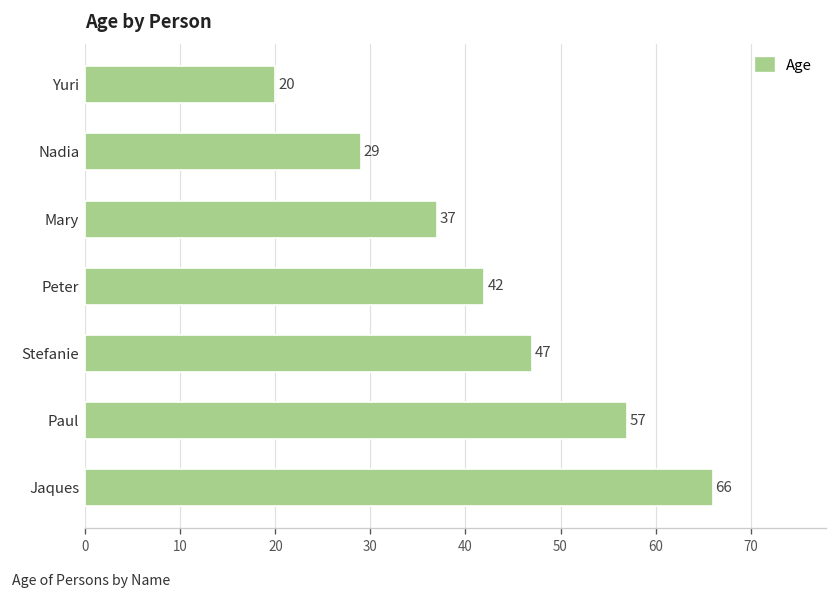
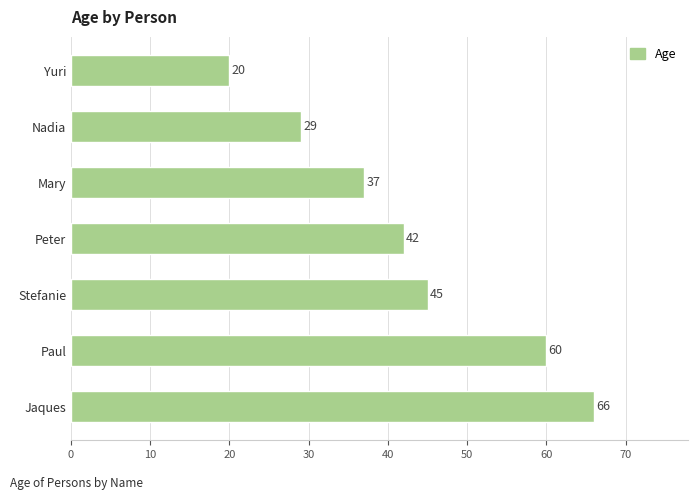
Stefanie: 47 -> 45
Paul: 57 -> 60
